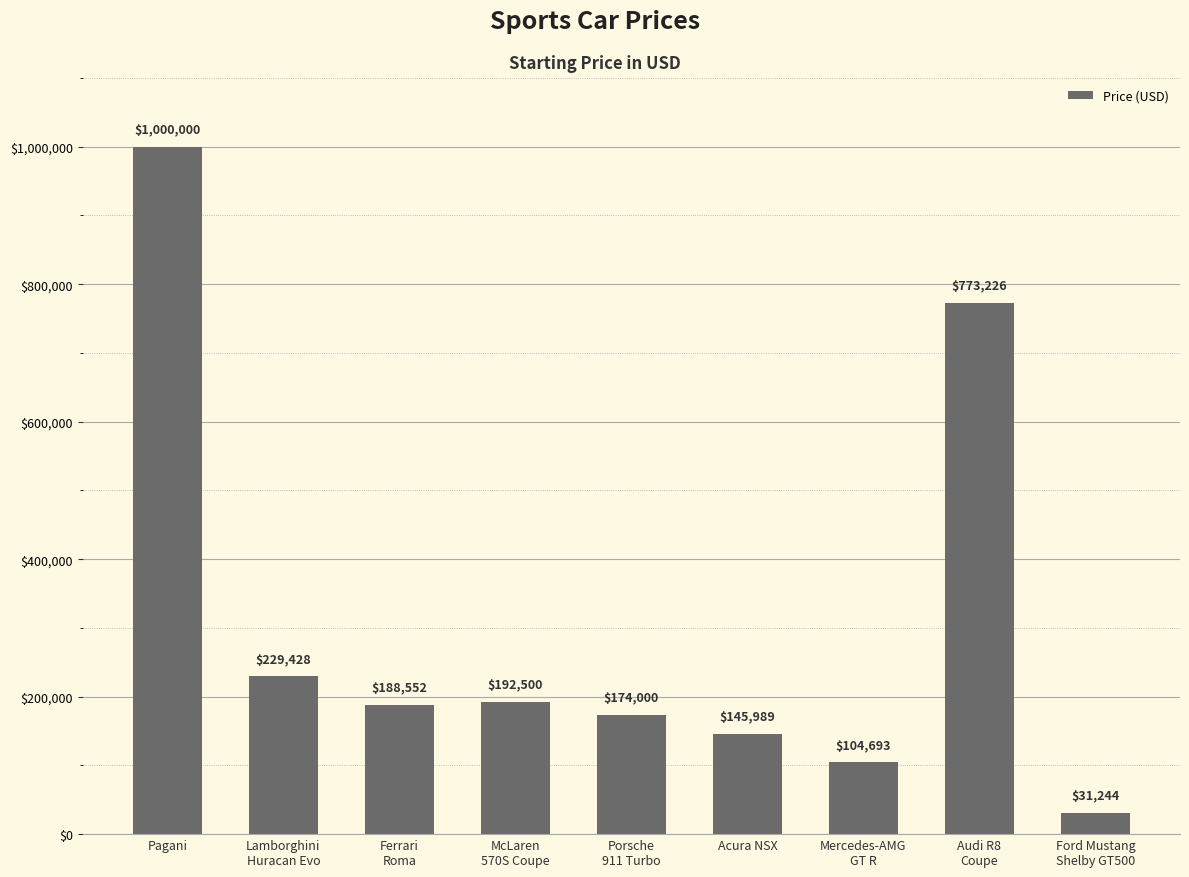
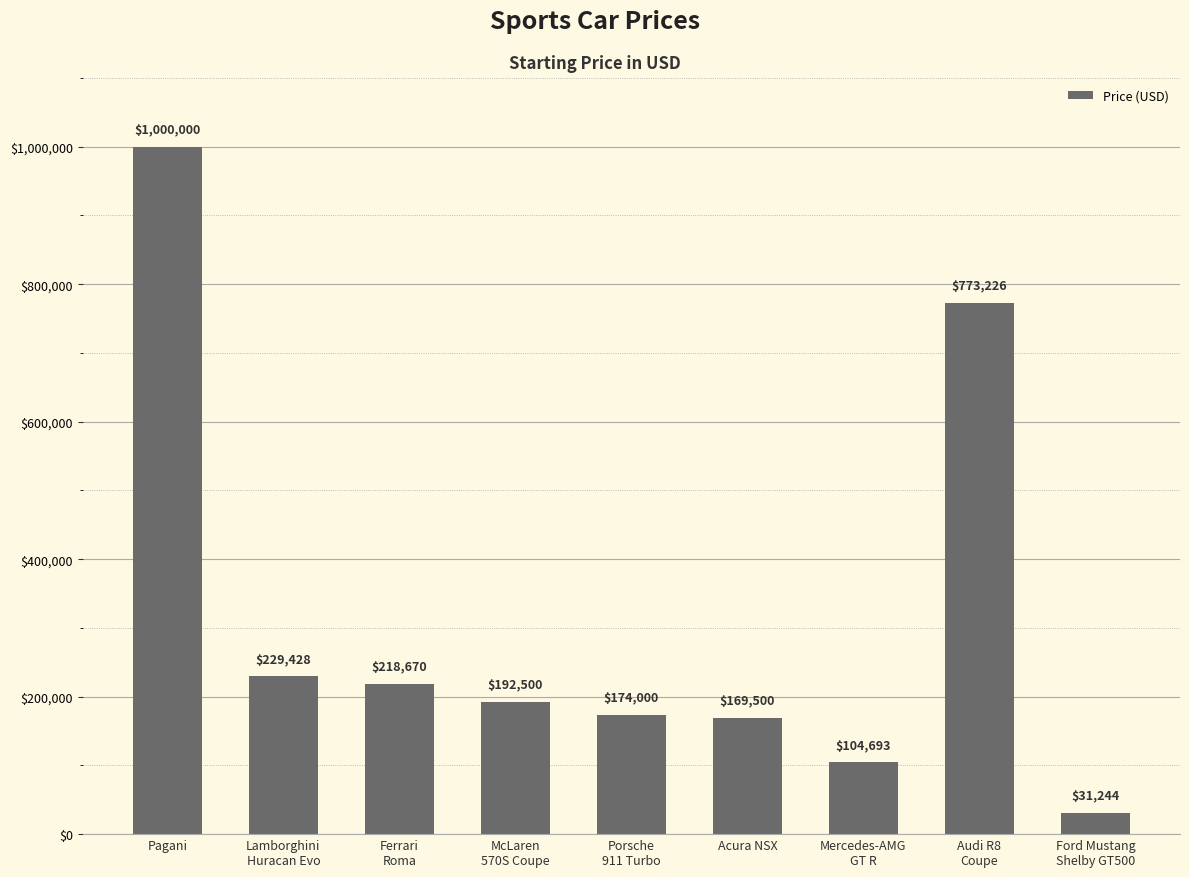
Ferrari Roma: $188,552 -> $218,670
Acura NSX: $145,989 -> $169,500
